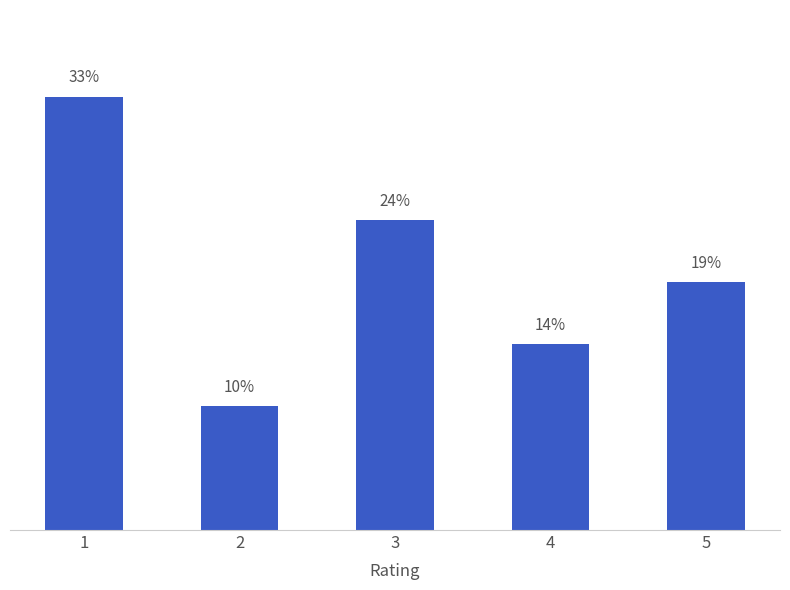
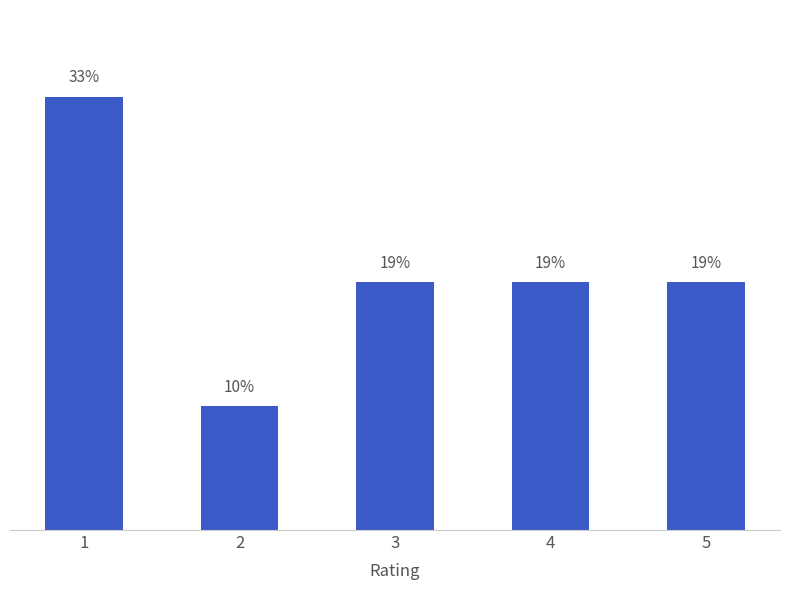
3: 24% -> 19%
4: 14% -> 19%
